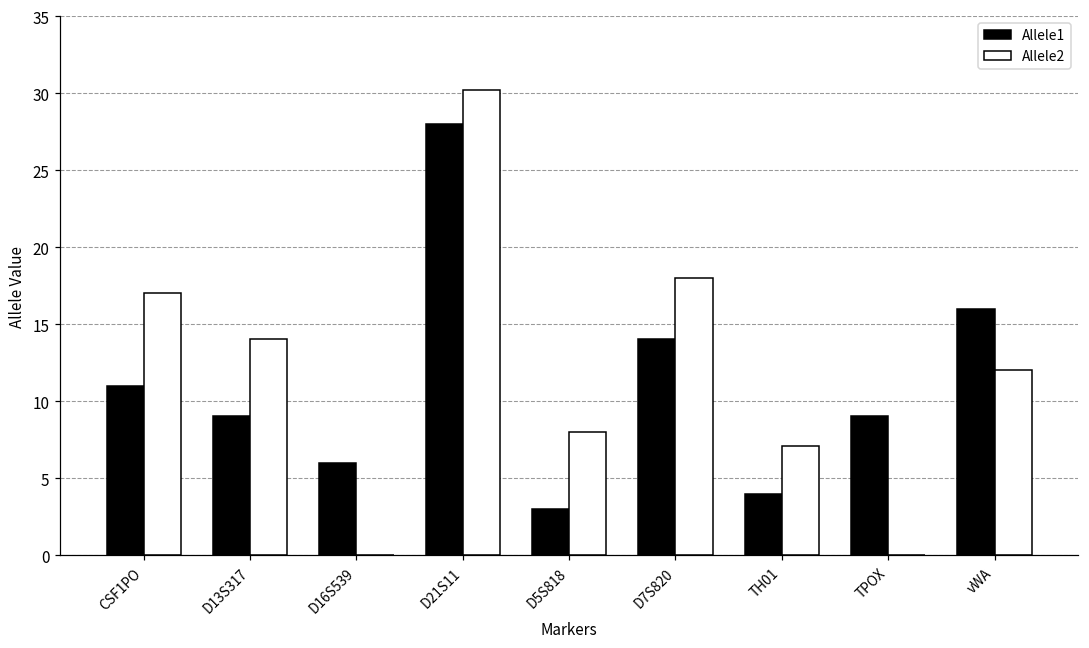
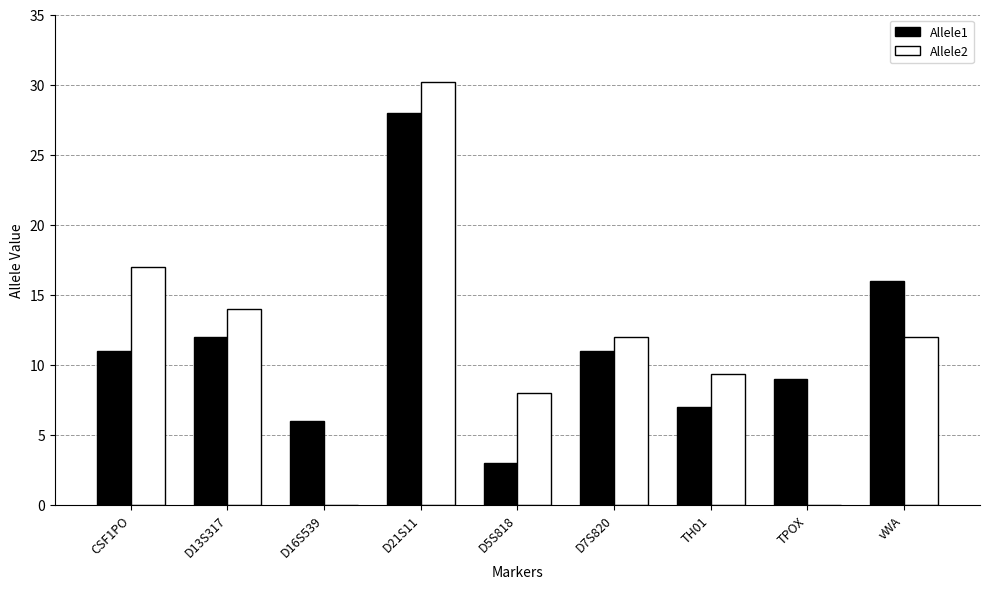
Allele1, D13S317: 9 -> 12
Allele1, D7S820: 14 -> 11
Allele2, D7S820: 18 -> 12
Allele1, TH01: 4 -> 7
Allele2, TH01: 7.1 -> 9.3
